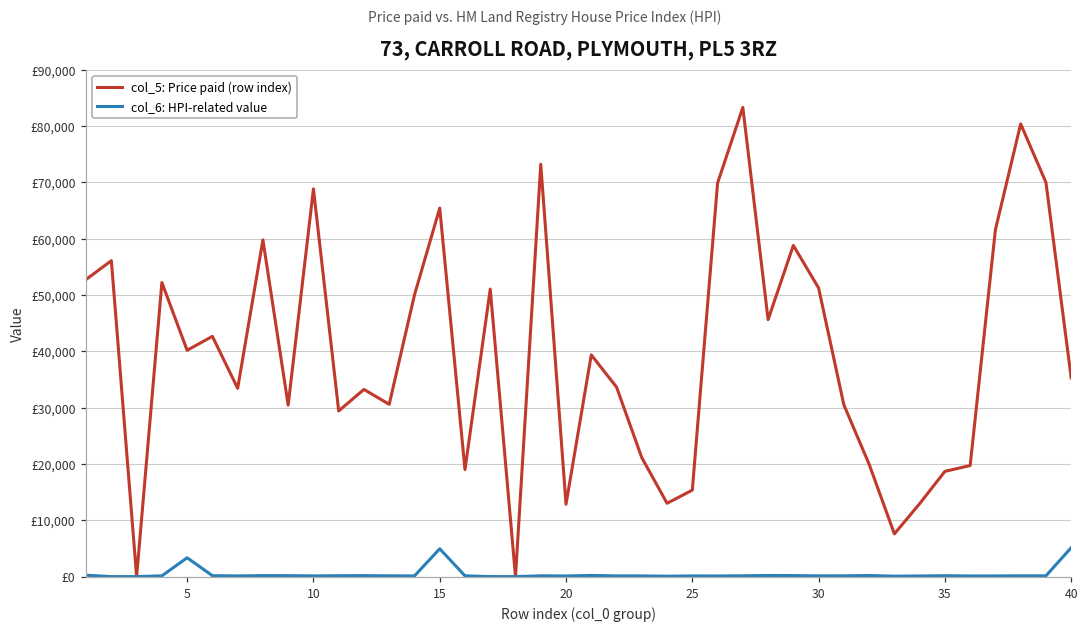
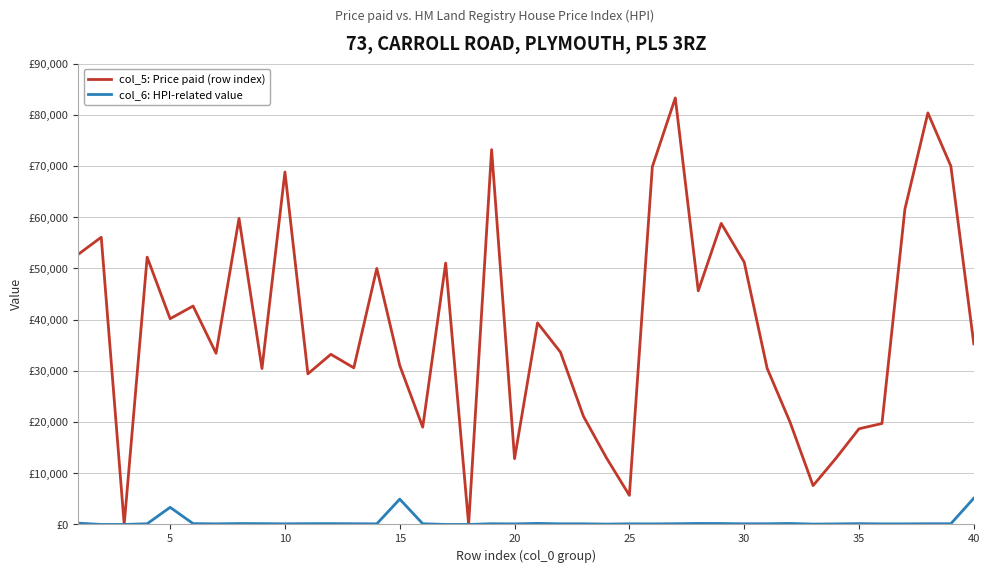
col_5: Price paid (row index), 15: £65,000 -> £31,000
col_5: Price paid (row index), 25: £15,000 -> £6,000
